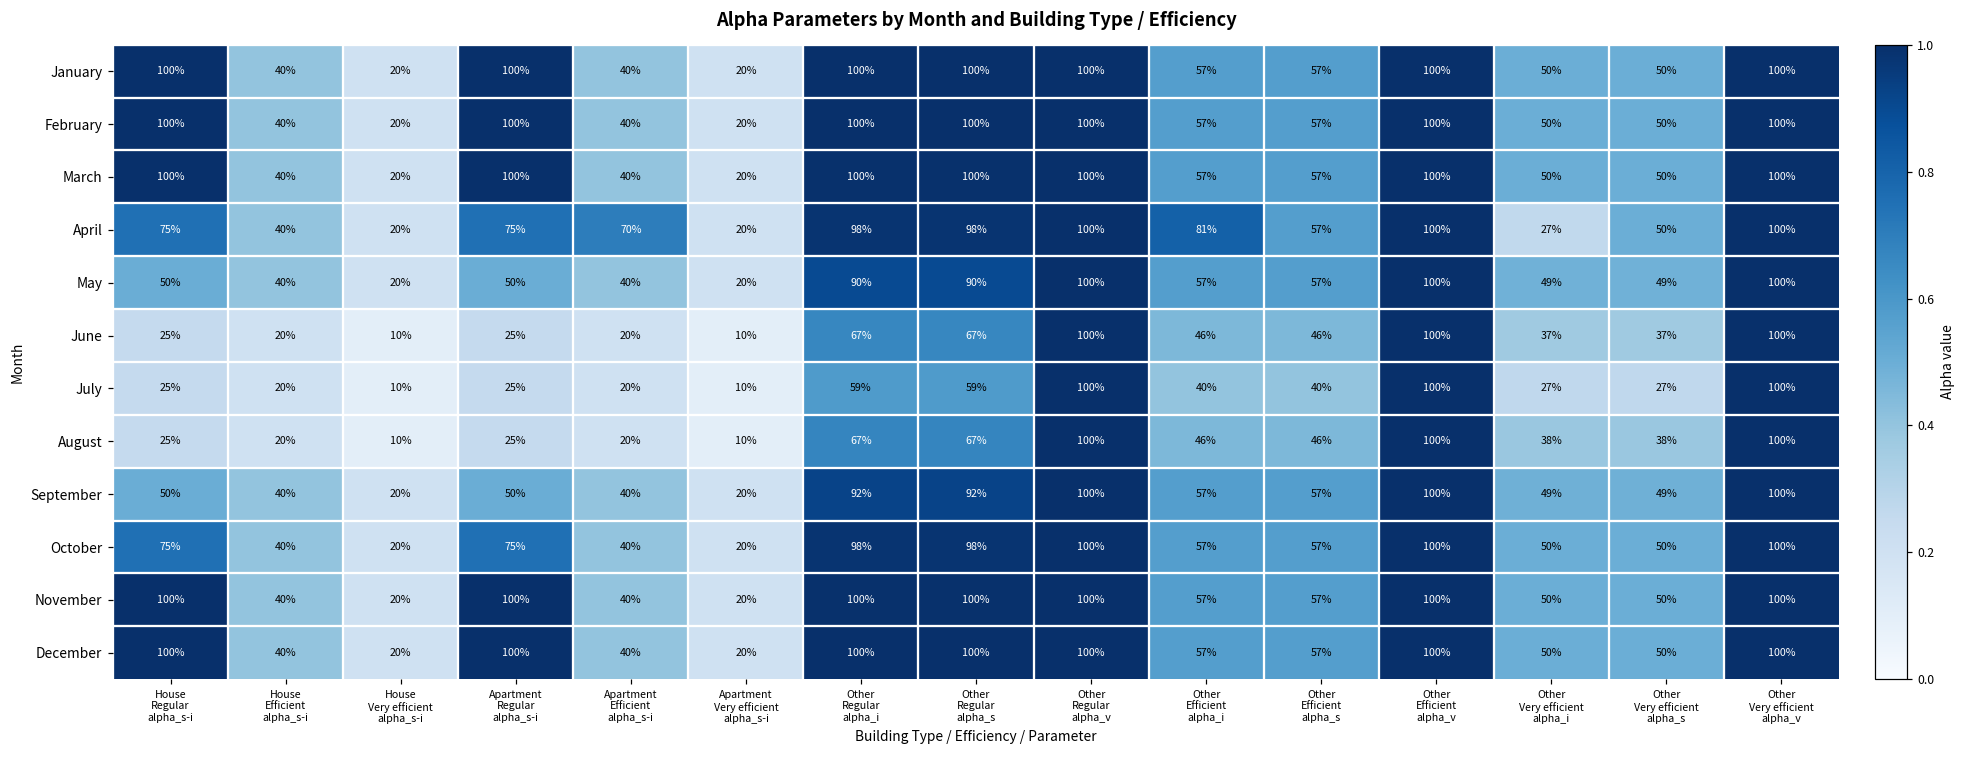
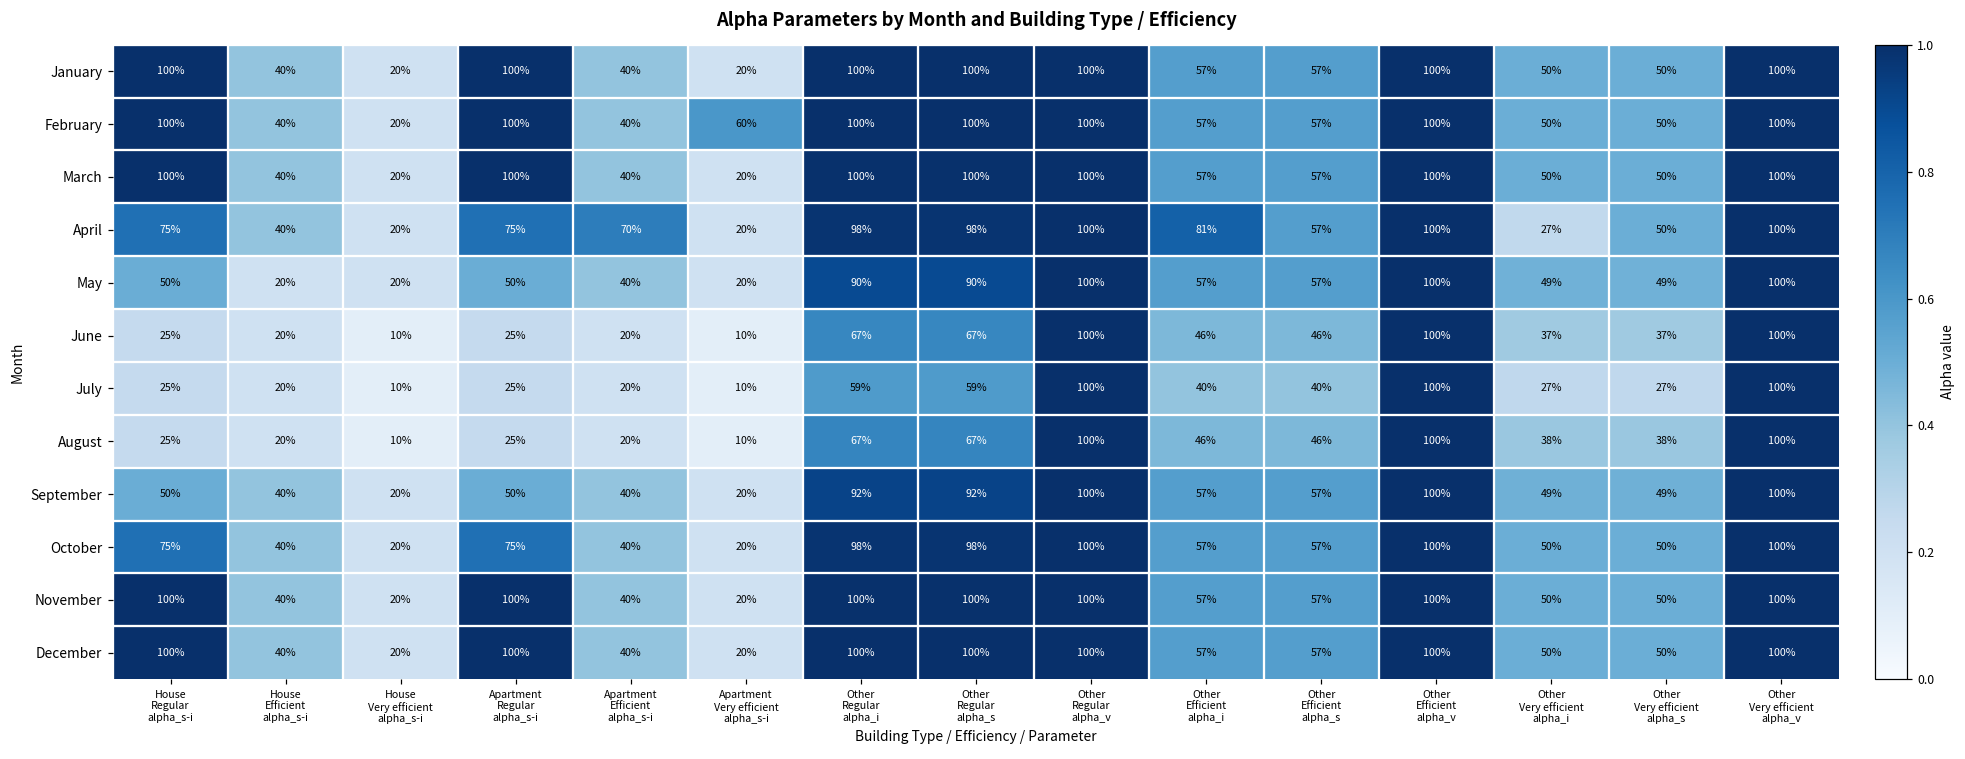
February, Apartment Very efficient alpha_s-i: 20% -> 60%
May, House Efficient alpha_s-i: 40% -> 20%
